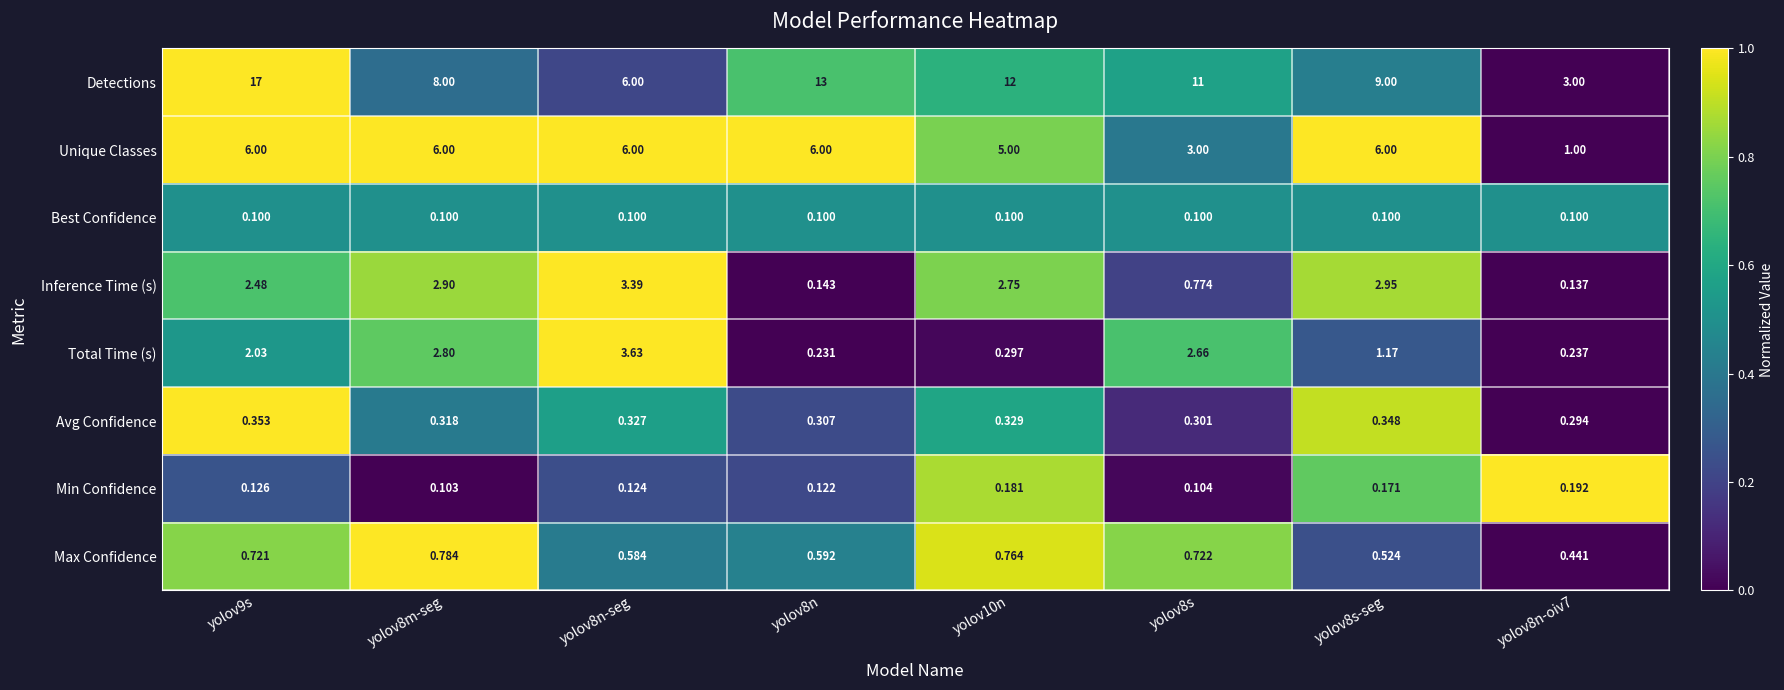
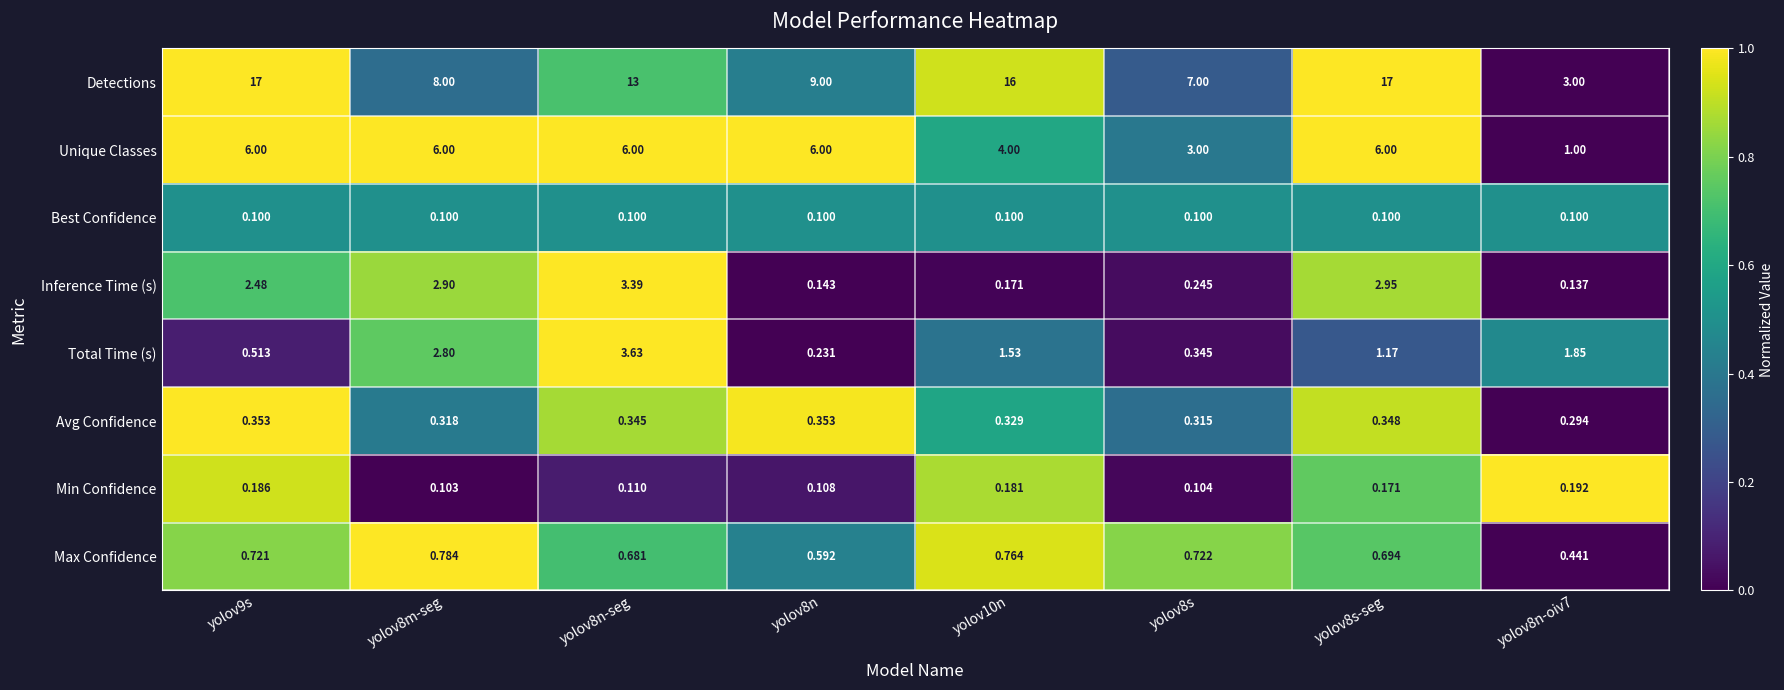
Detections, yolov8n-seg: 6.00 -> 13
Detections, yolov8n: 13 -> 9.00
Detections, yolov10n: 12 -> 16
Detections, yolov8s: 11 -> 7.00
Detections, yolov8s-seg: 9.00 -> 17
Unique Classes, yolov10n: 5.00 -> 4.00
Inference Time (s), yolov10n: 2.75 -> 0.171
Inference Time (s), yolov8s: 0.774 -> 0.245
Total Time (s), yolov9s: 2.03 -> 0.513
Total Time (s), yolov10n: 0.297 -> 1.53
Total Time (s), yolov8s: 2.66 -> 0.345
Total Time (s), yolov8n-oiv7: 0.237 -> 1.85
Avg Confidence, yolov8n-seg: 0.327 -> 0.345
Avg Confidence, yolov8n: 0.307 -> 0.353
Avg Confidence, yolov8s: 0.301 -> 0.315
Min Confidence, yolov9s: 0.126 -> 0.186
Min Confidence, yolov8n-seg: 0.124 -> 0.110
Min Confidence, yolov8n: 0.122 -> 0.108
Max Confidence, yolov8n-seg: 0.584 -> 0.681
Max Confidence, yolov8s-seg: 0.524 -> 0.694
